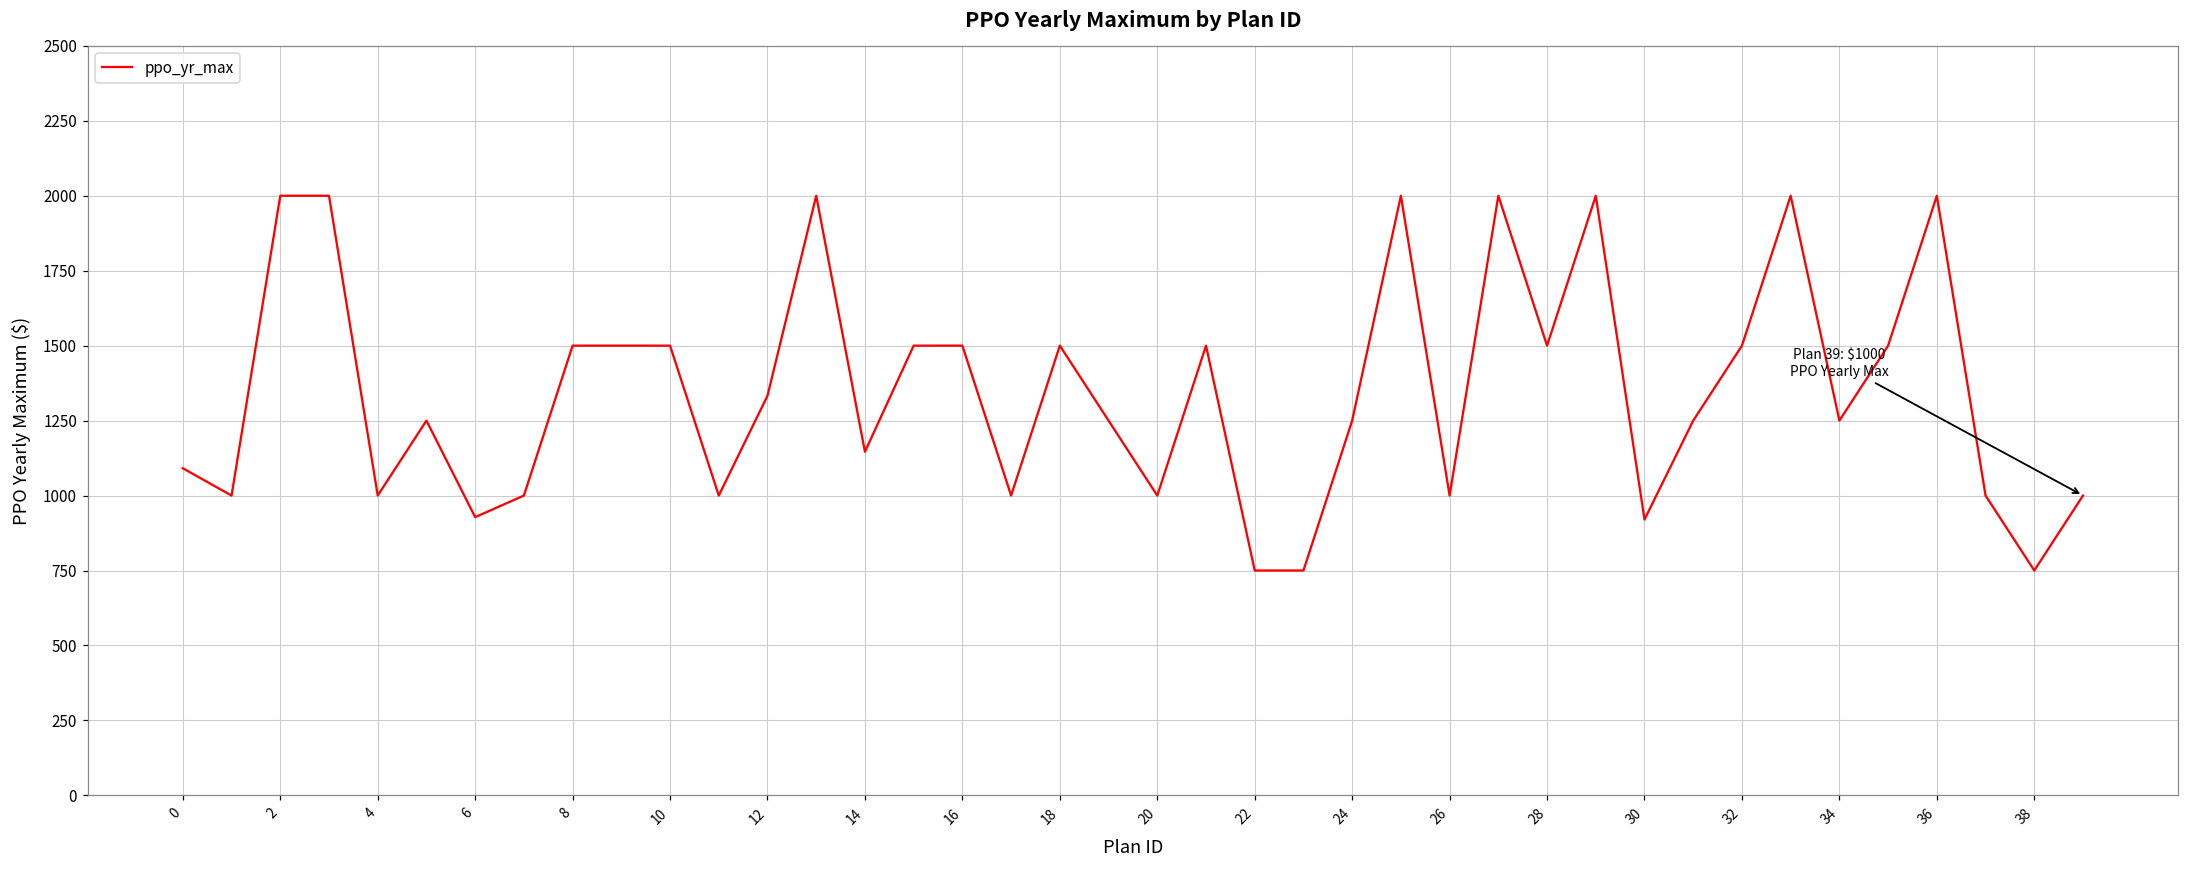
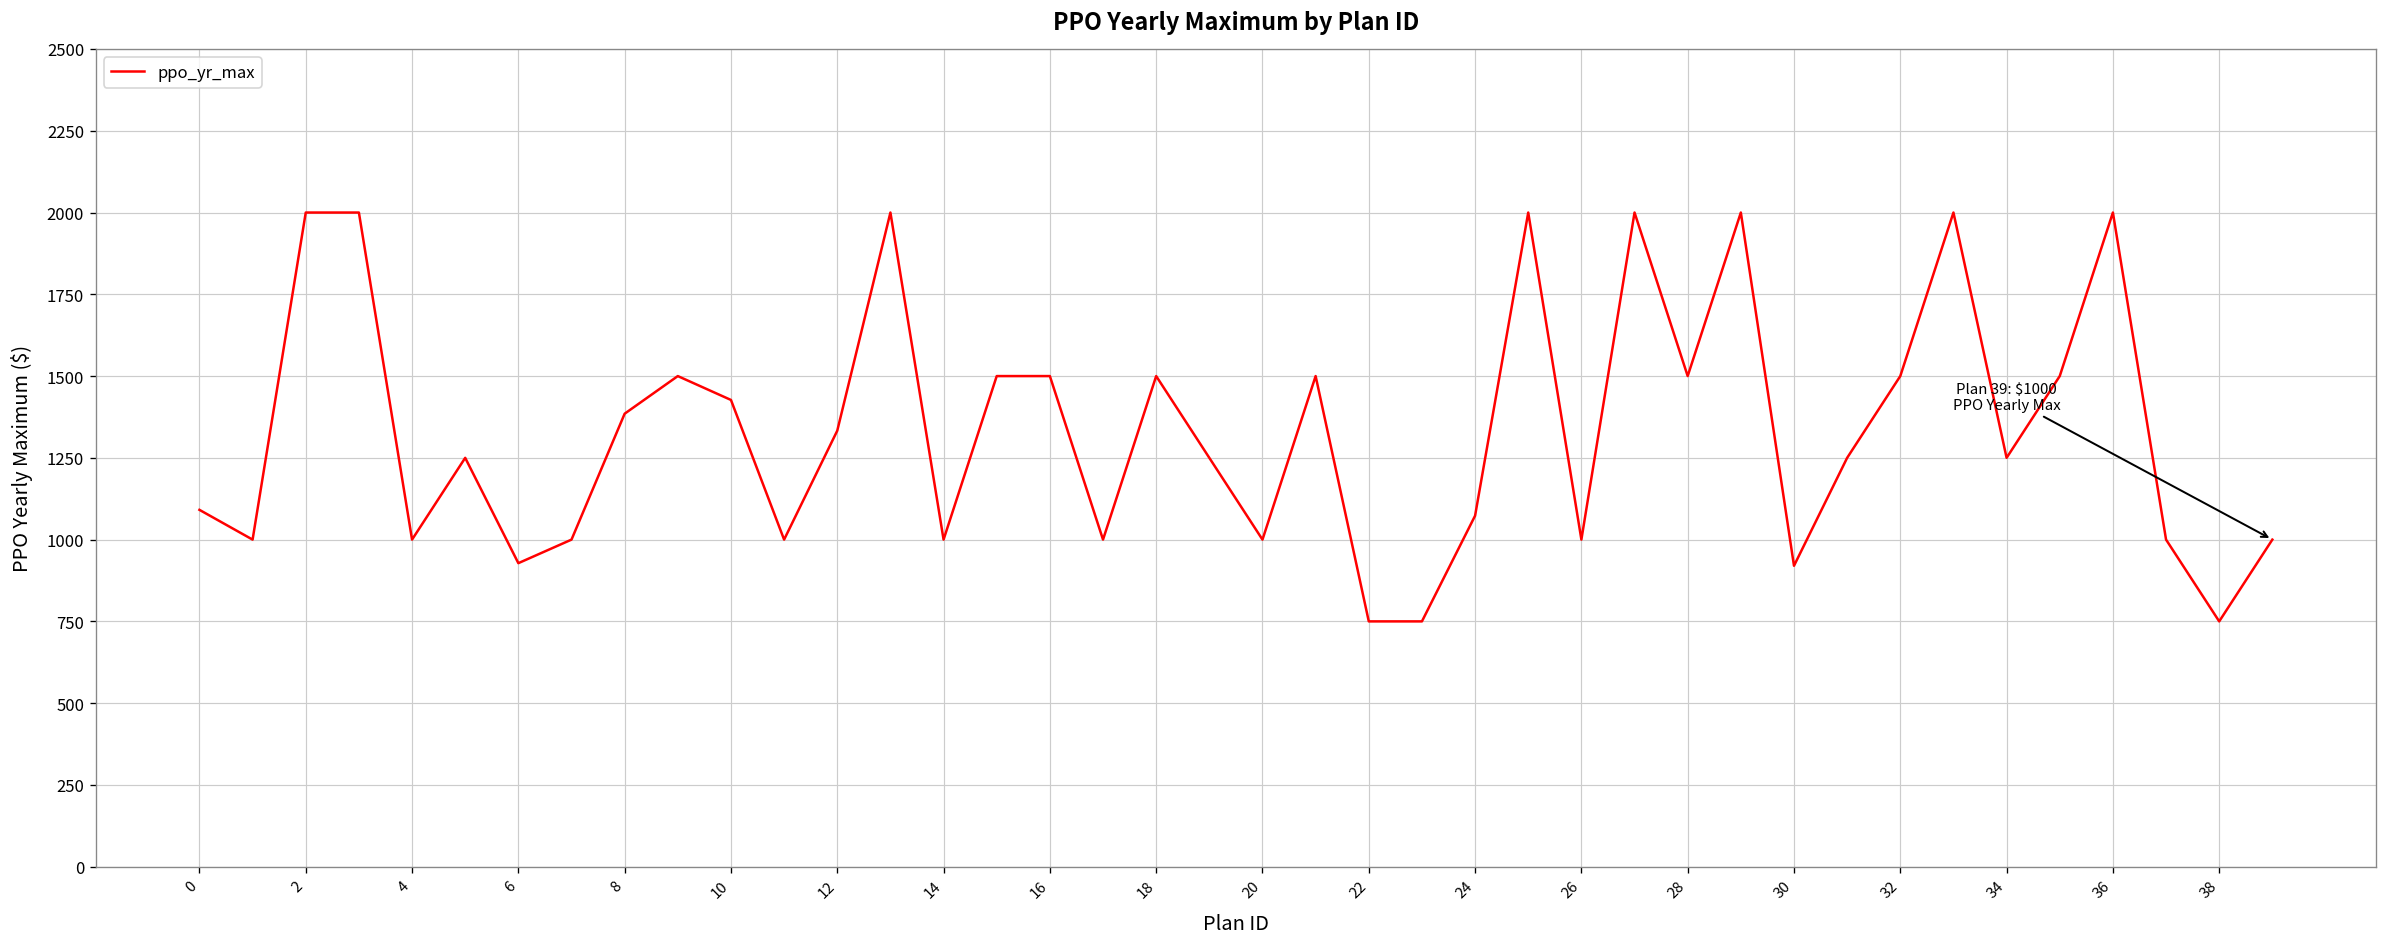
8: 1500 -> 1390
10: 1500 -> 1430
14: 1150 -> 1000
24: 1250 -> 1070
